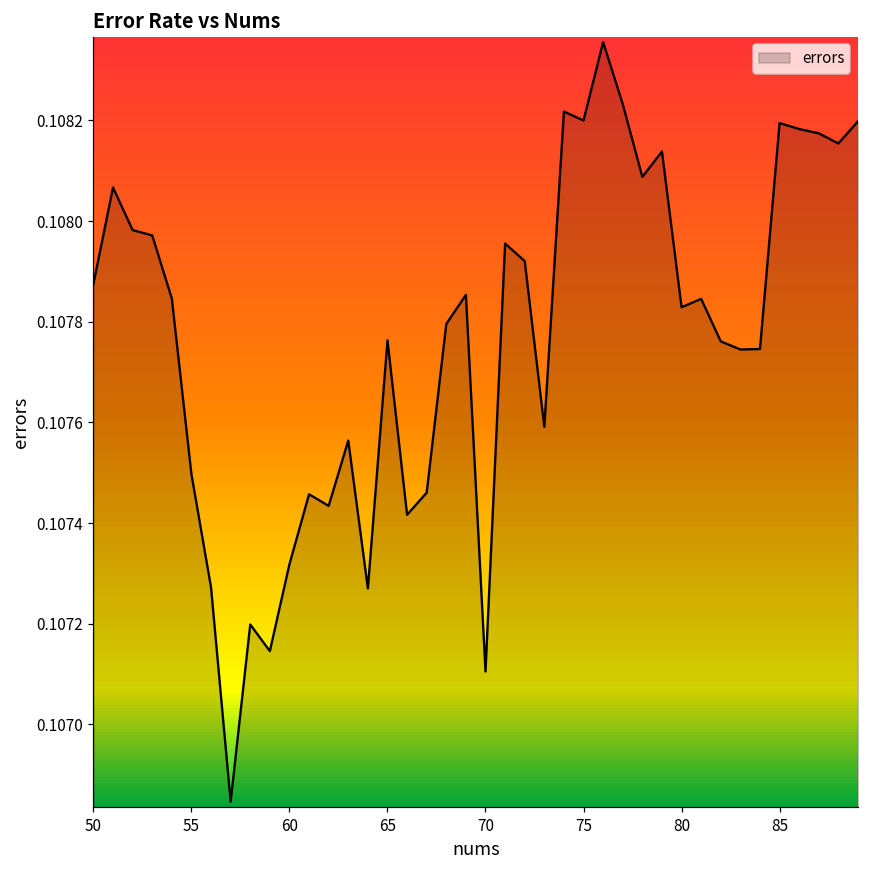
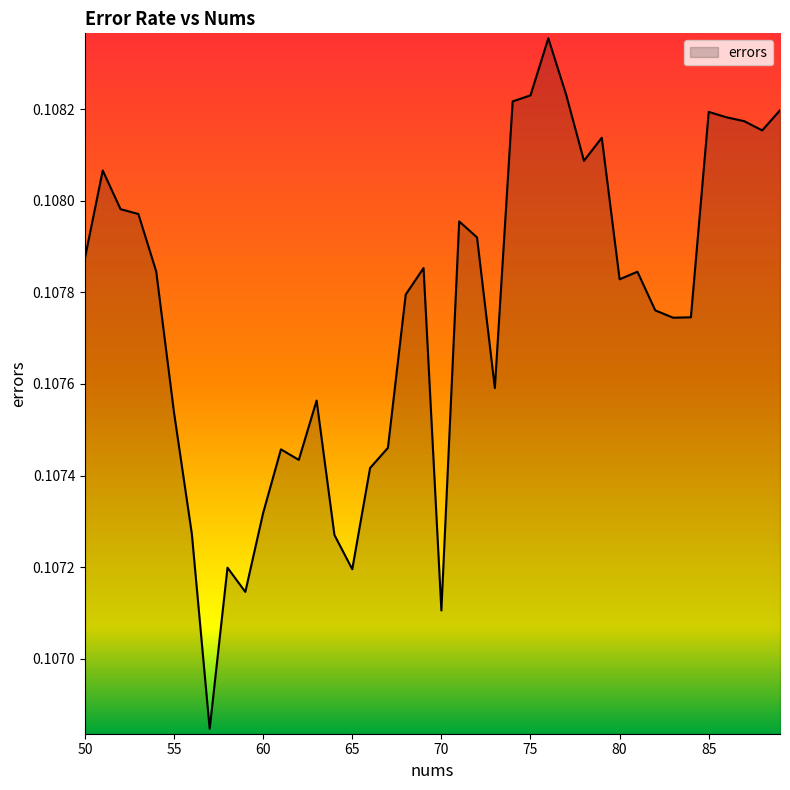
55: 0.10750 -> 0.10754
65: 0.10776 -> 0.10720
75: 0.10820 -> 0.10823
